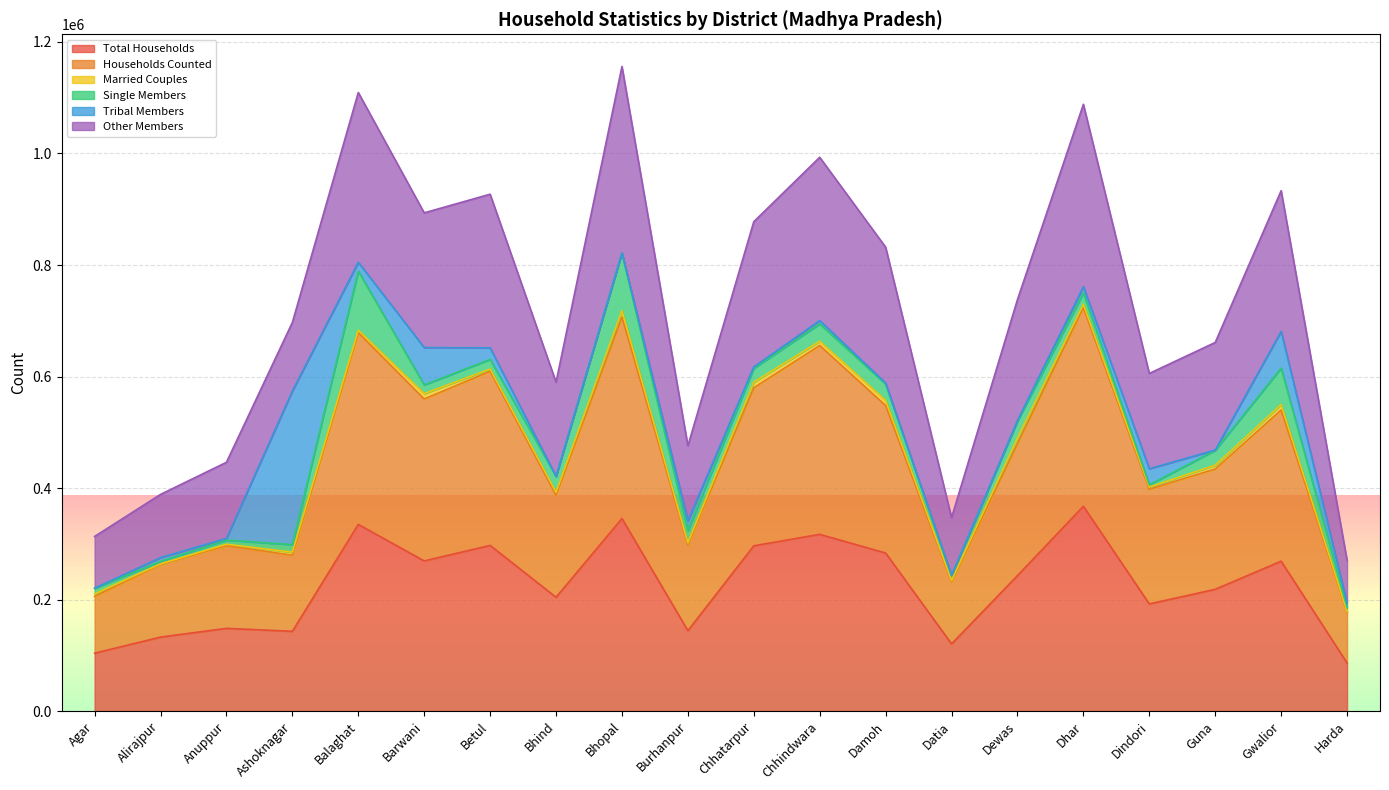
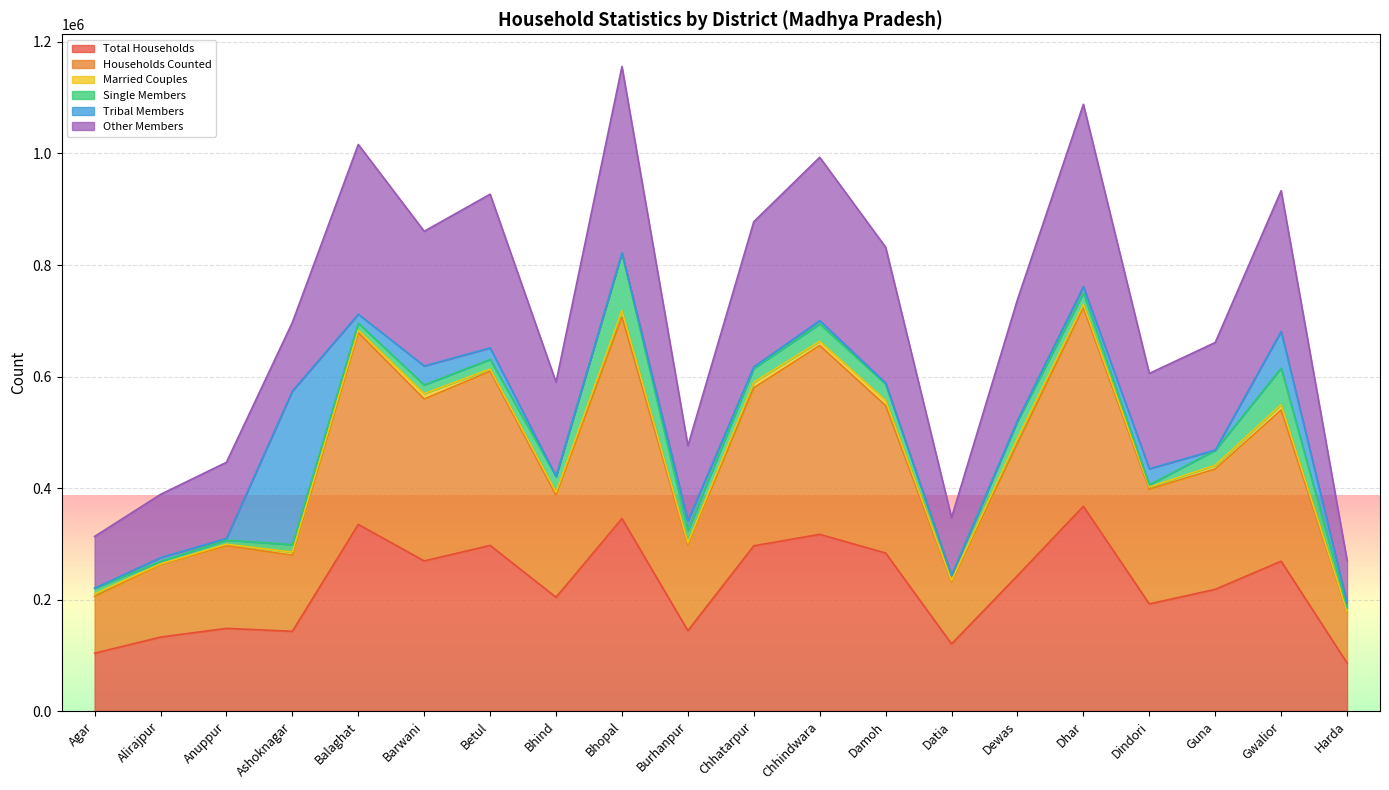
Single Members, Balaghat: 110000 -> 10000
Tribal Members, Barwani: 70000 -> 30000
